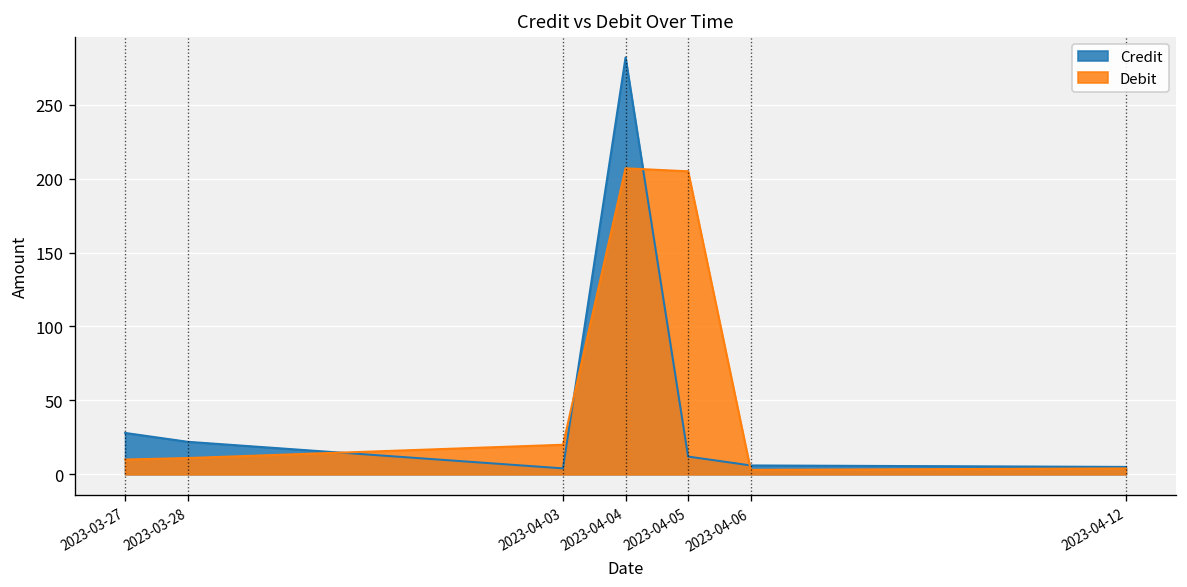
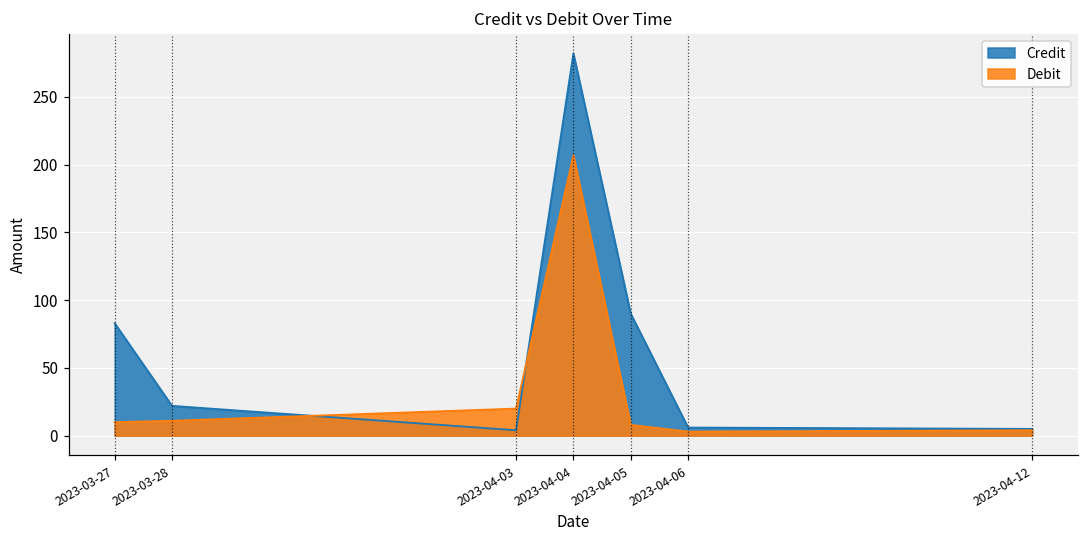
Credit, 2023-03-27: 28 -> 83
Credit, 2023-04-05: 12 -> 90
Debit, 2023-04-05: 205 -> 8
